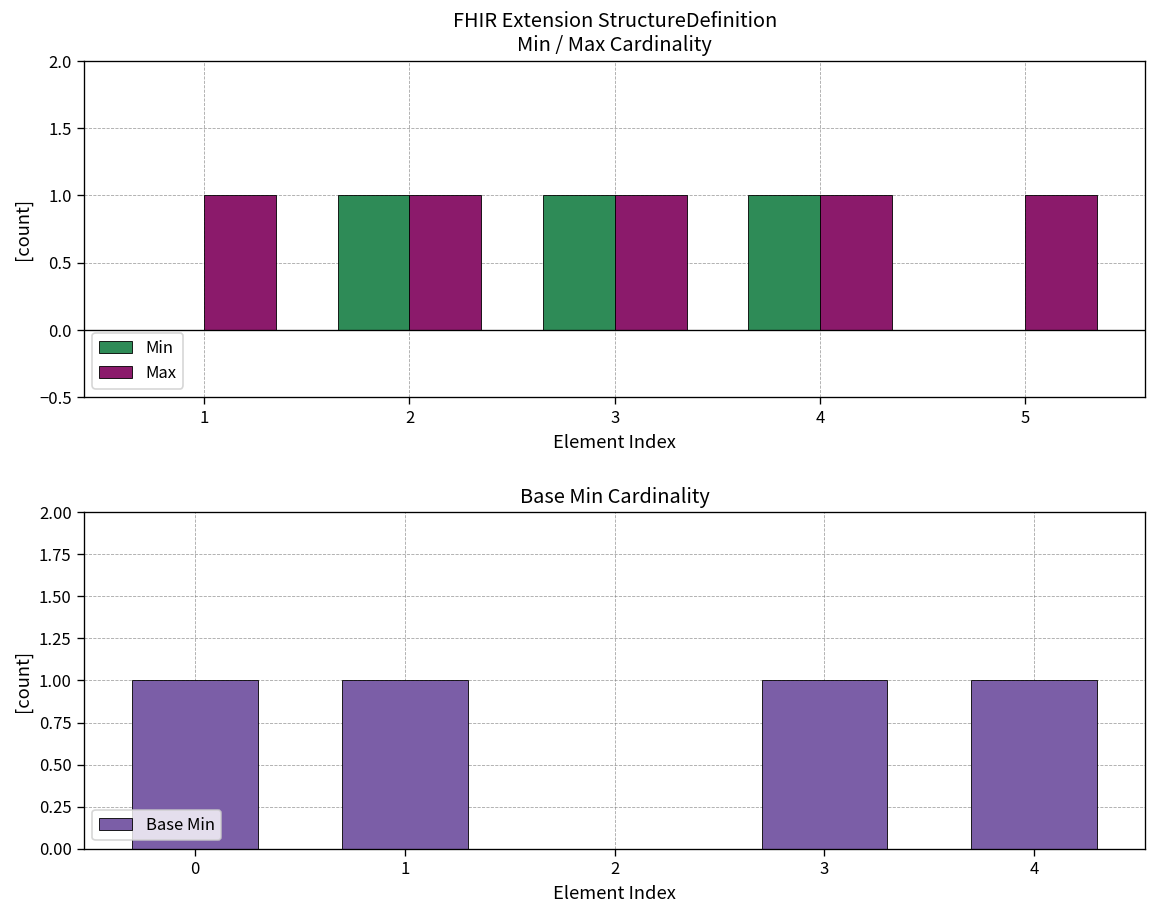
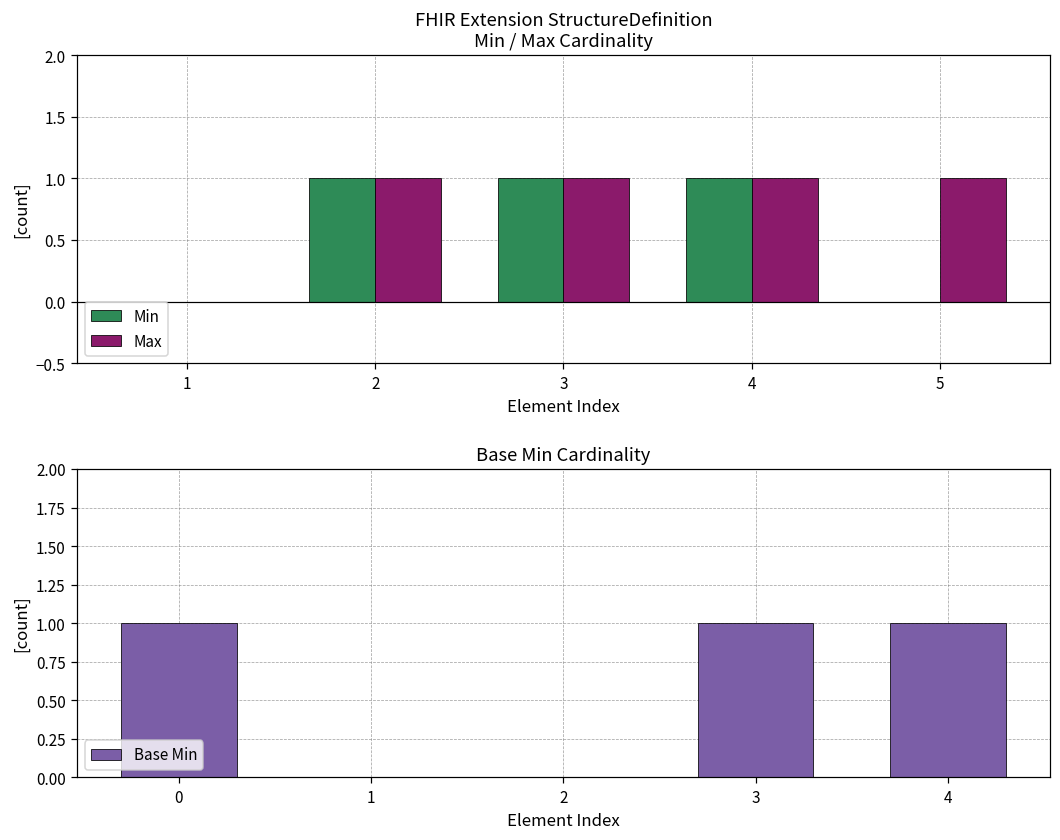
FHIR Extension StructureDefinition Min / Max Cardinality, Max, 1: 1 -> 0
Base Min Cardinality, 1: 1 -> 0
